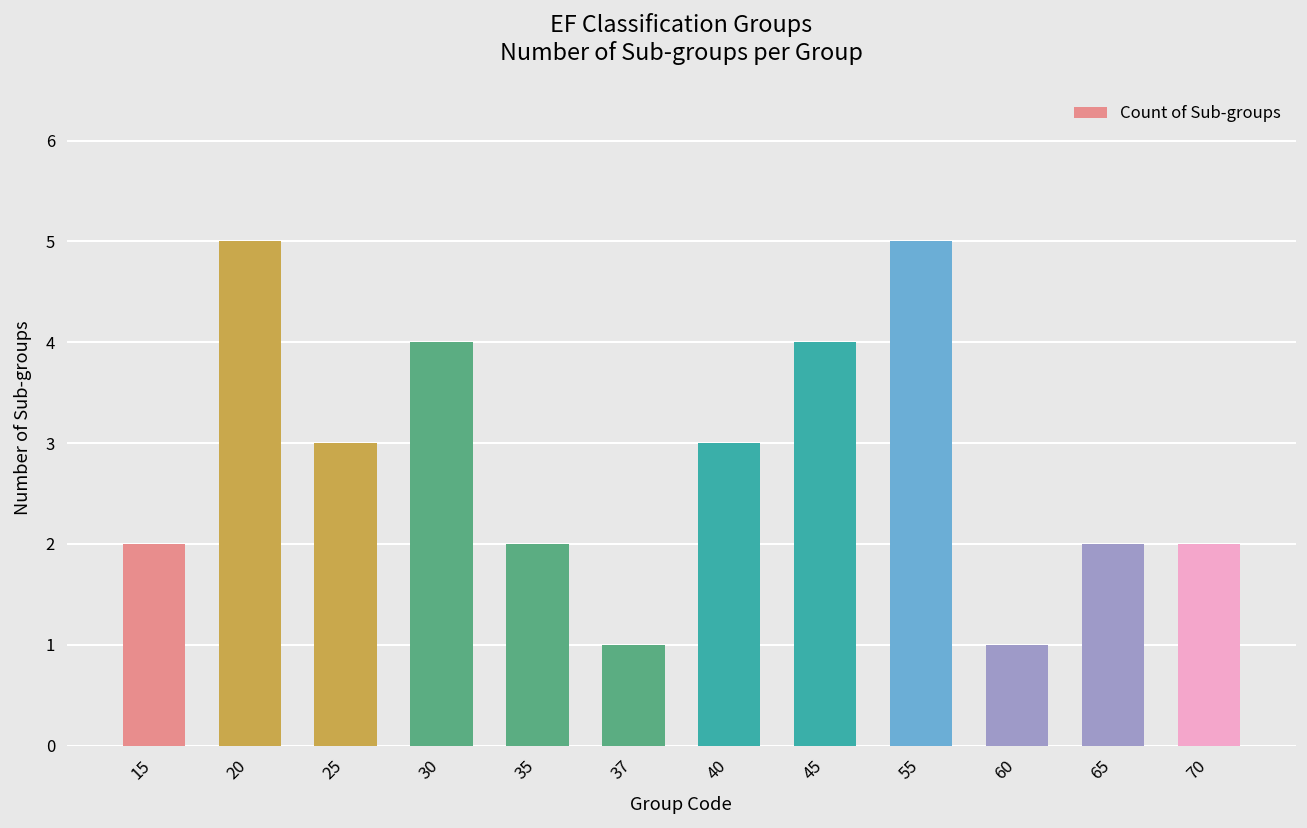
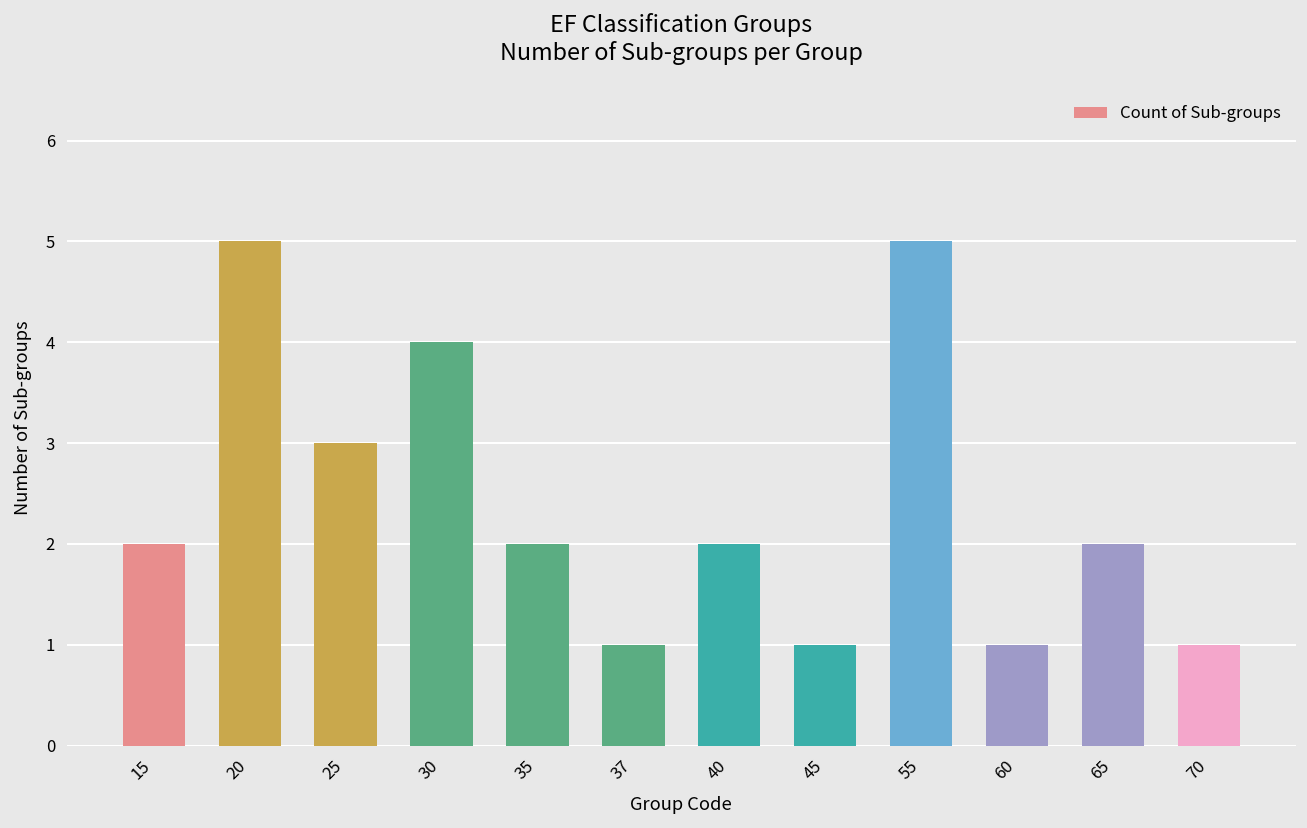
40: 3 -> 2
45: 4 -> 1
70: 2 -> 1
